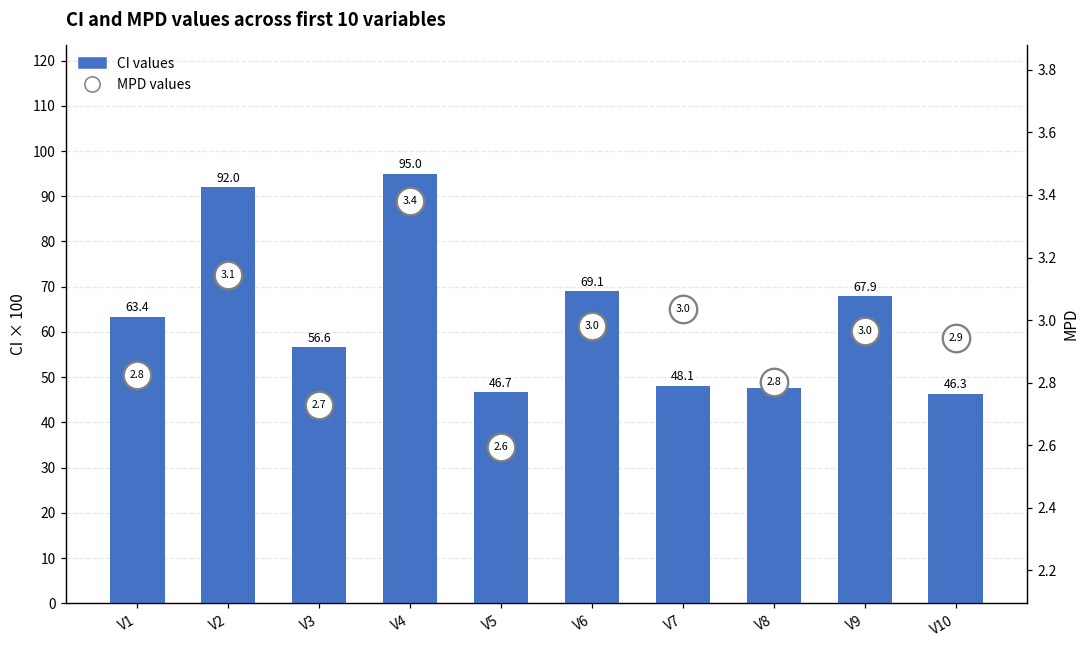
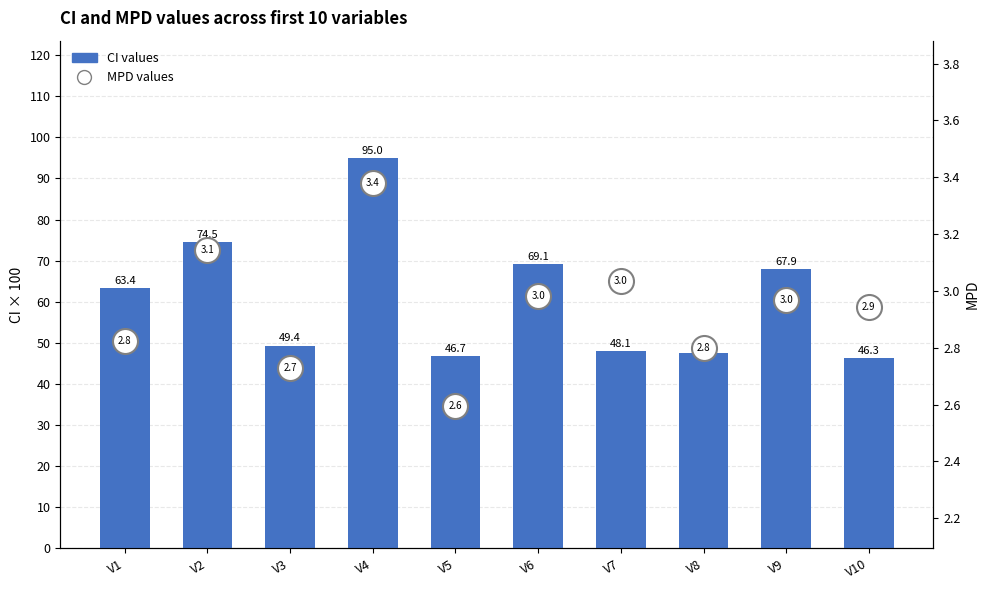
CI values, V2: 92.0 -> 74.5
CI values, V3: 56.6 -> 49.4
